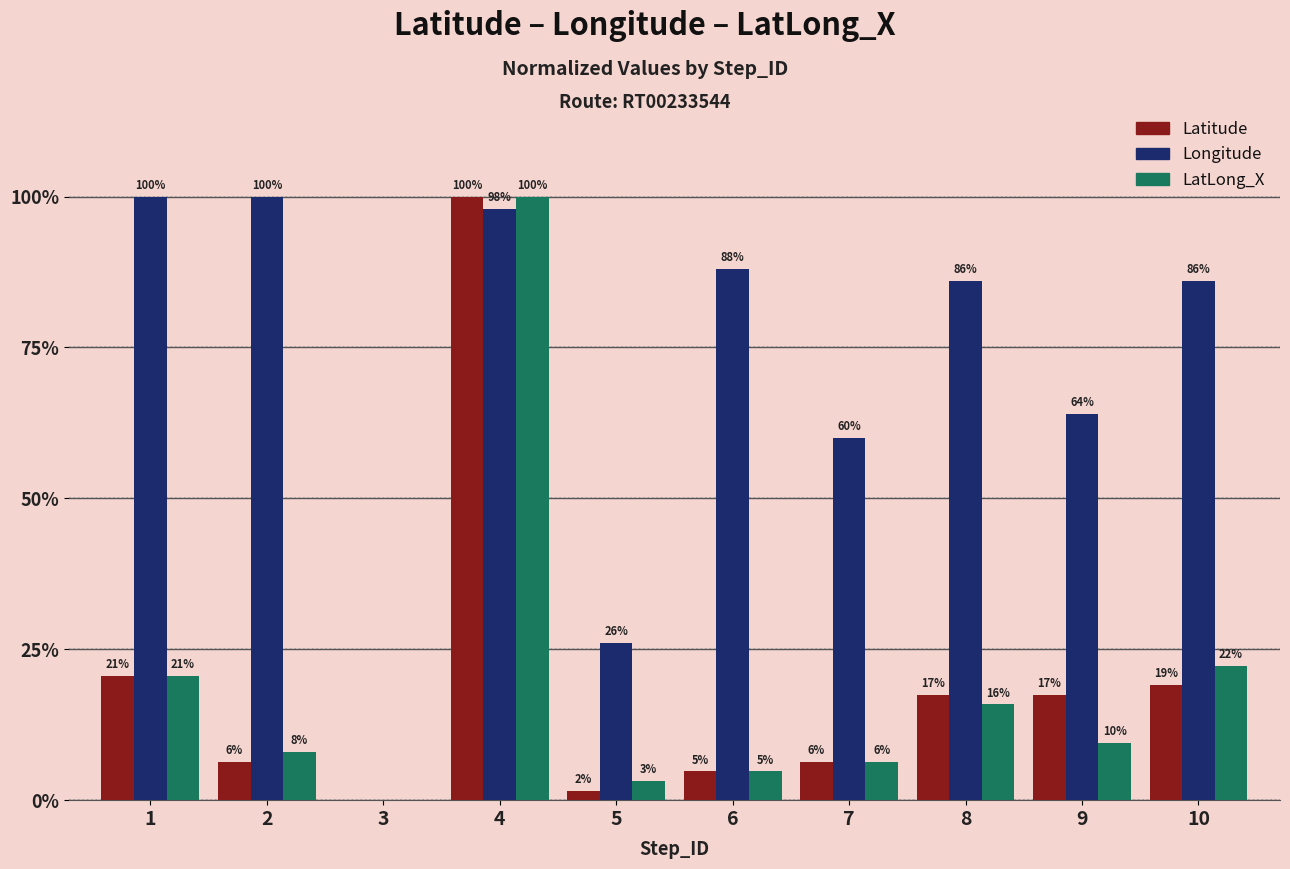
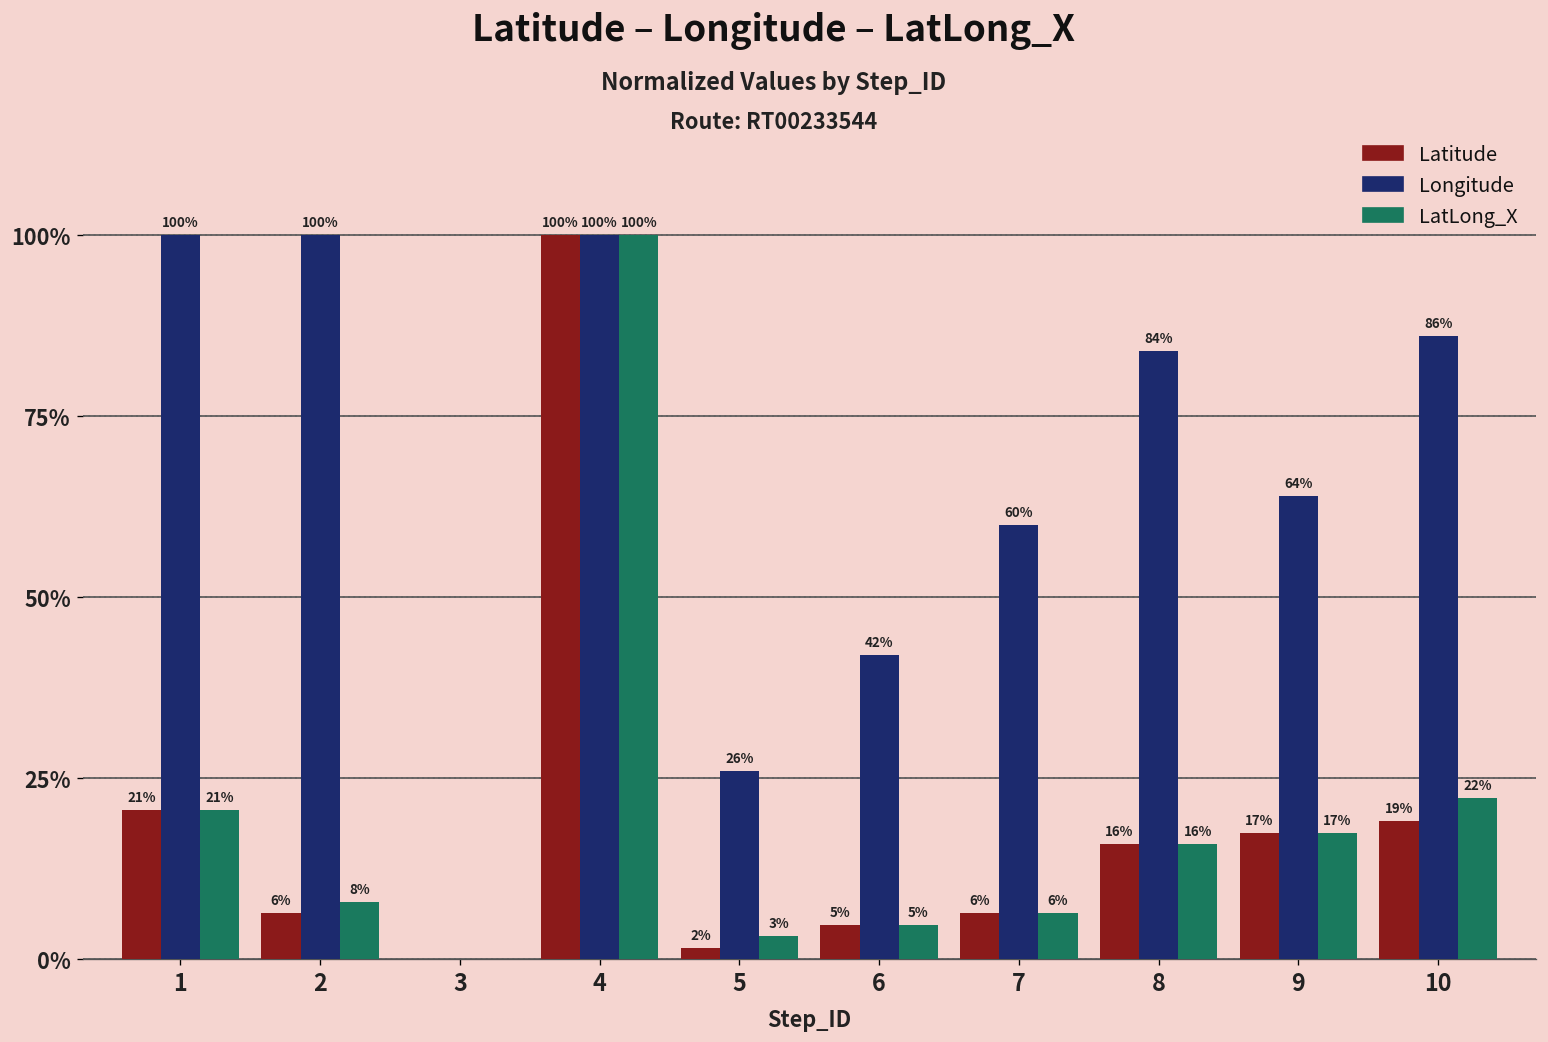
Longitude, 4: 98% -> 100%
Longitude, 6: 88% -> 42%
Latitude, 8: 17% -> 16%
Longitude, 8: 86% -> 84%
LatLong_X, 9: 10% -> 17%
